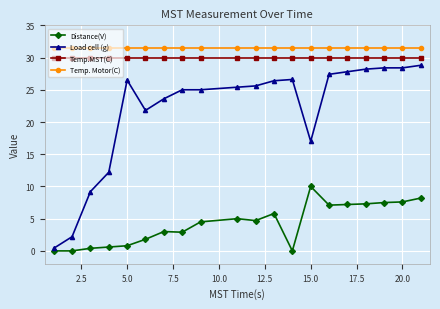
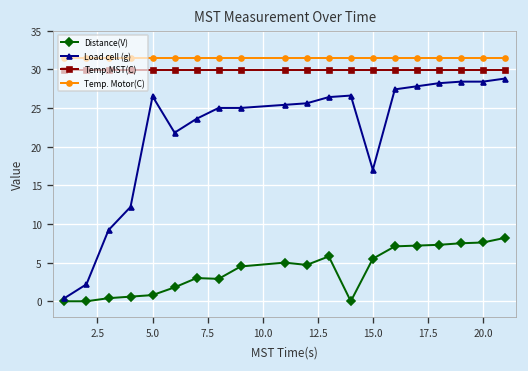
Distance(V), 15.0: 10 -> 6
